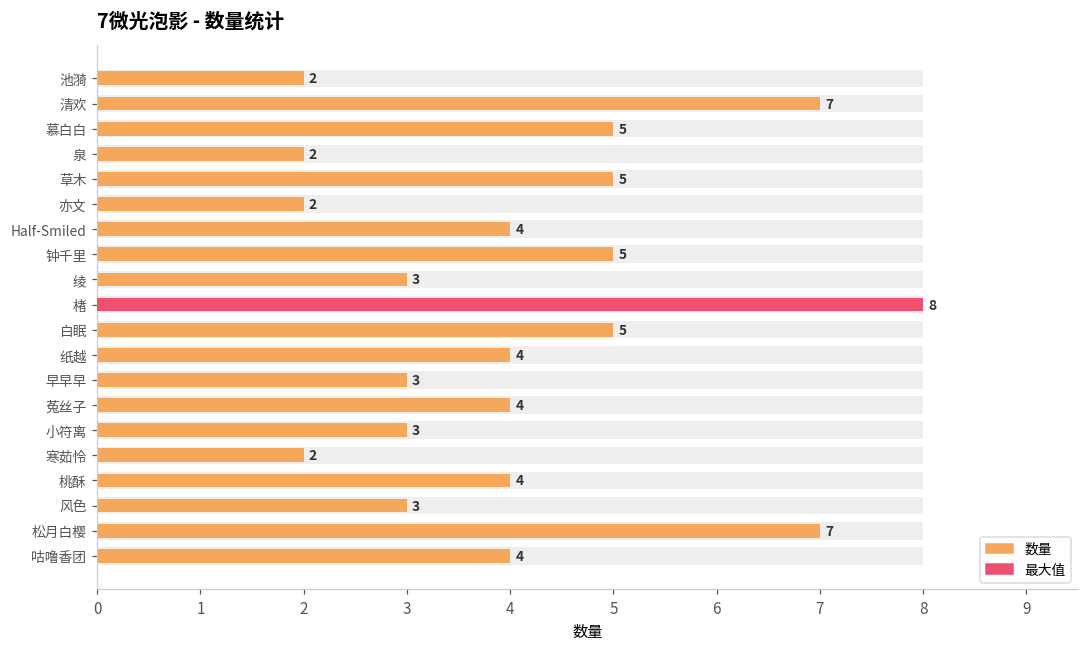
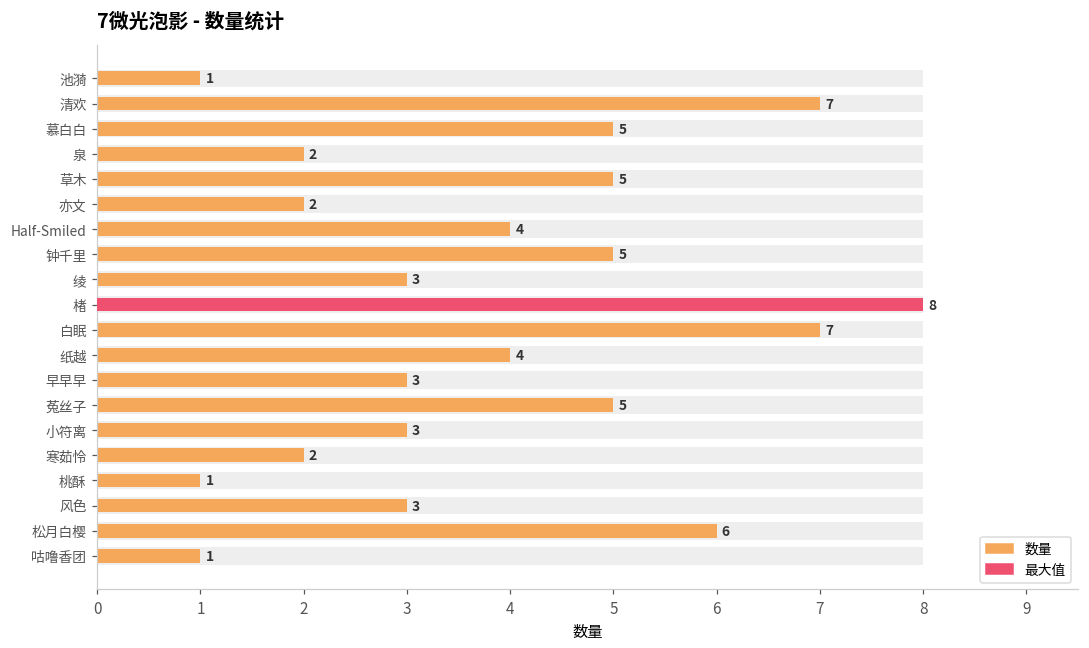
数量, 池漪: 2 -> 1
数量, 白眠: 5 -> 7
数量, 菟丝子: 4 -> 5
数量, 桃酥: 4 -> 1
数量, 松月白樱: 7 -> 6
数量, 咕噜香团: 4 -> 1
